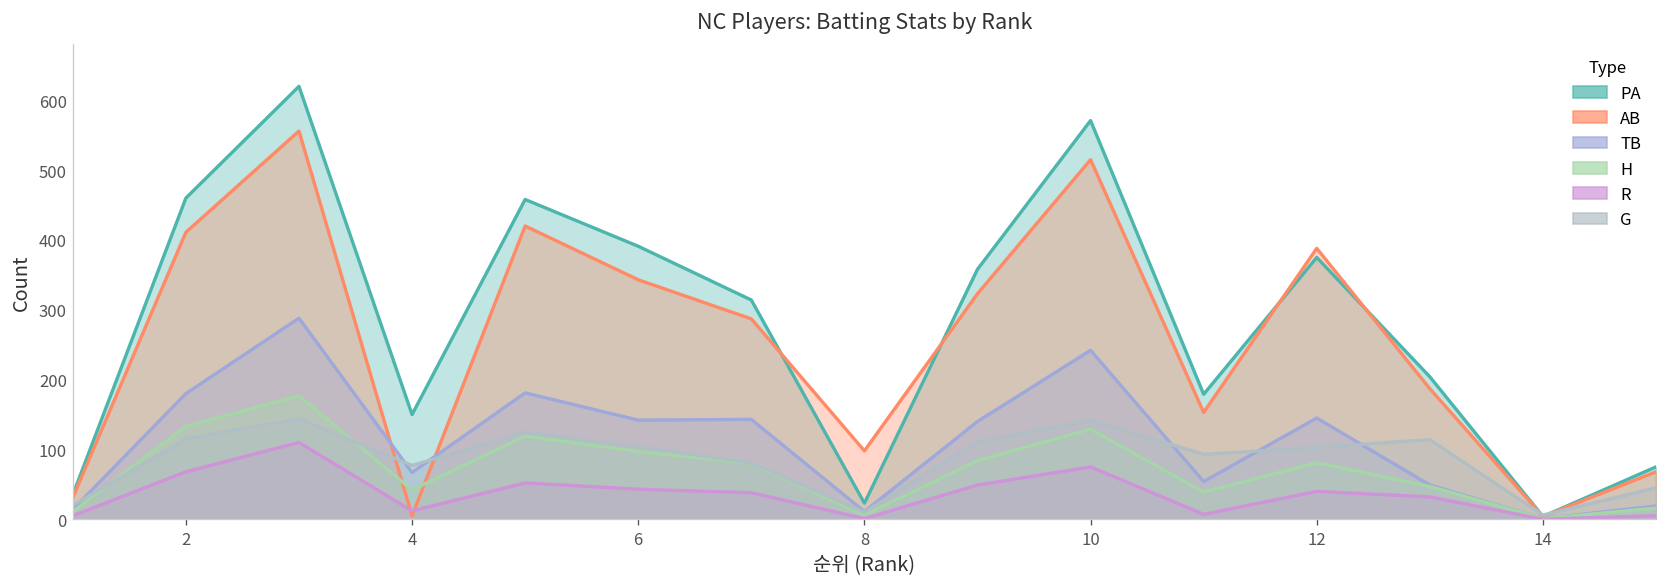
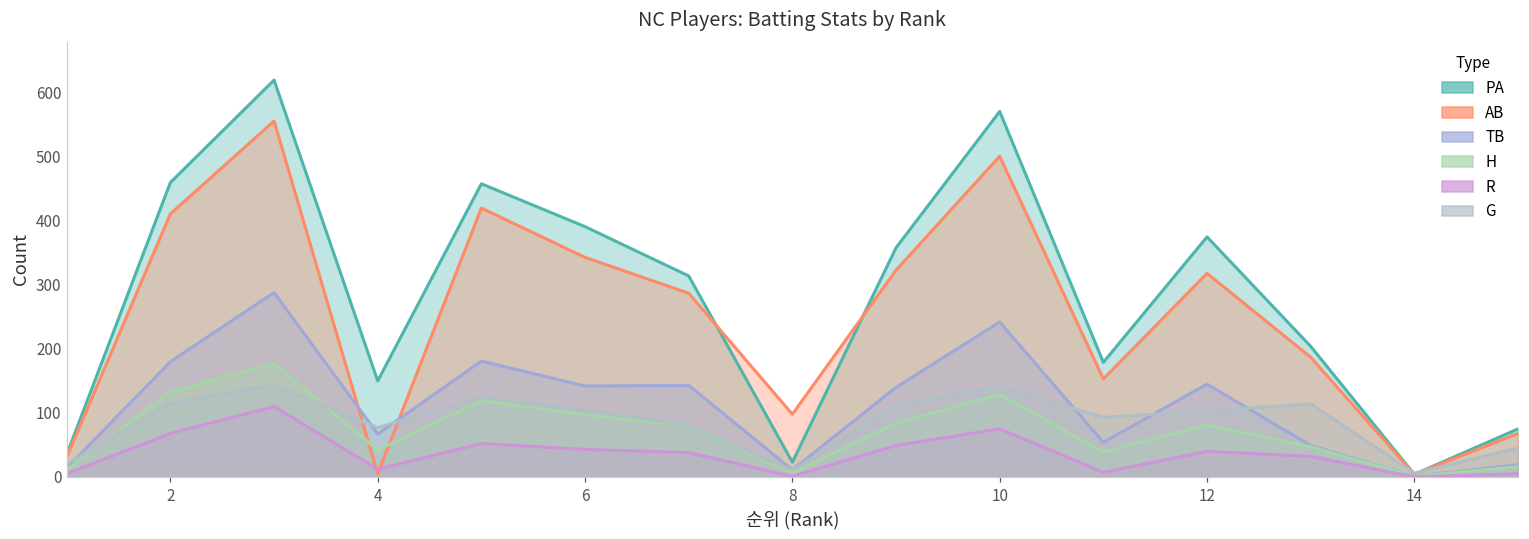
AB, 10: 520 -> 500
AB, 12: 390 -> 320
